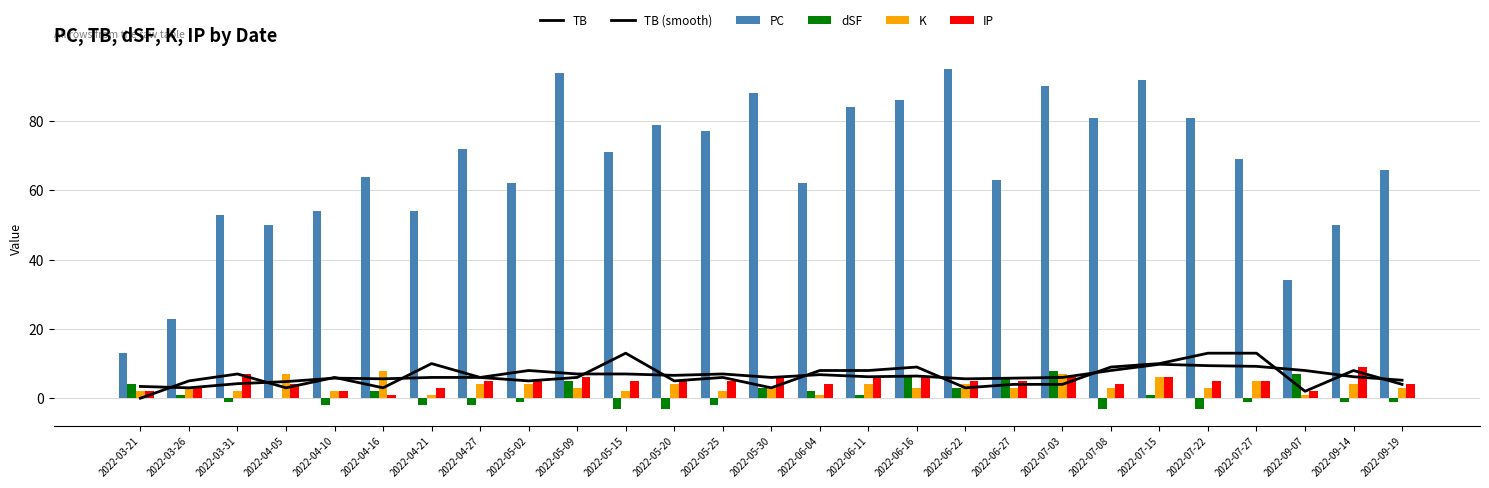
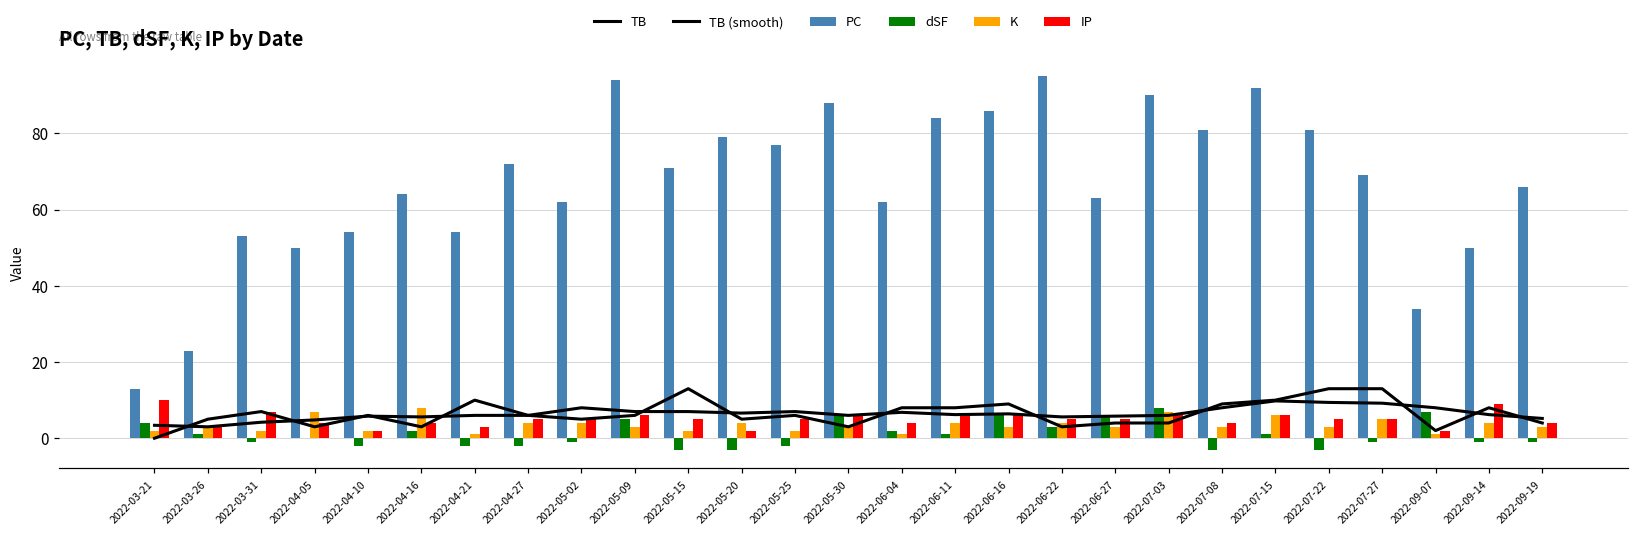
IP, 2022-03-21: 2 -> 10
IP, 2022-04-16: 1 -> 4
IP, 2022-05-20: 5 -> 2
dSF, 2022-05-30: 3 -> 6
